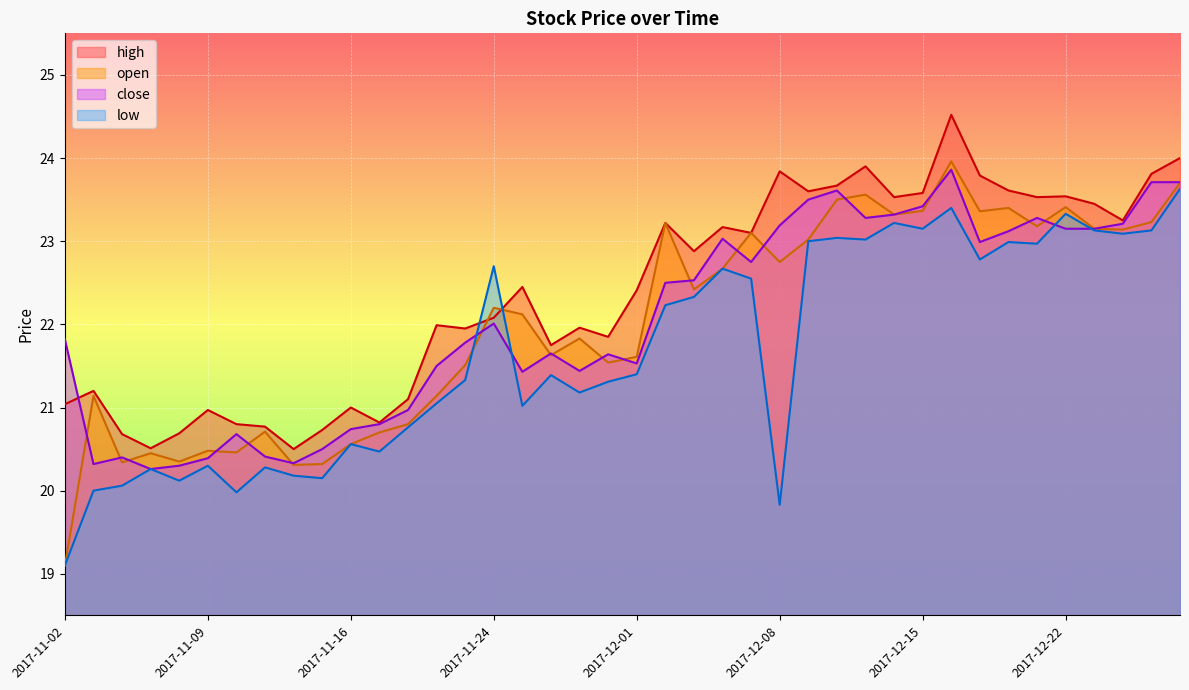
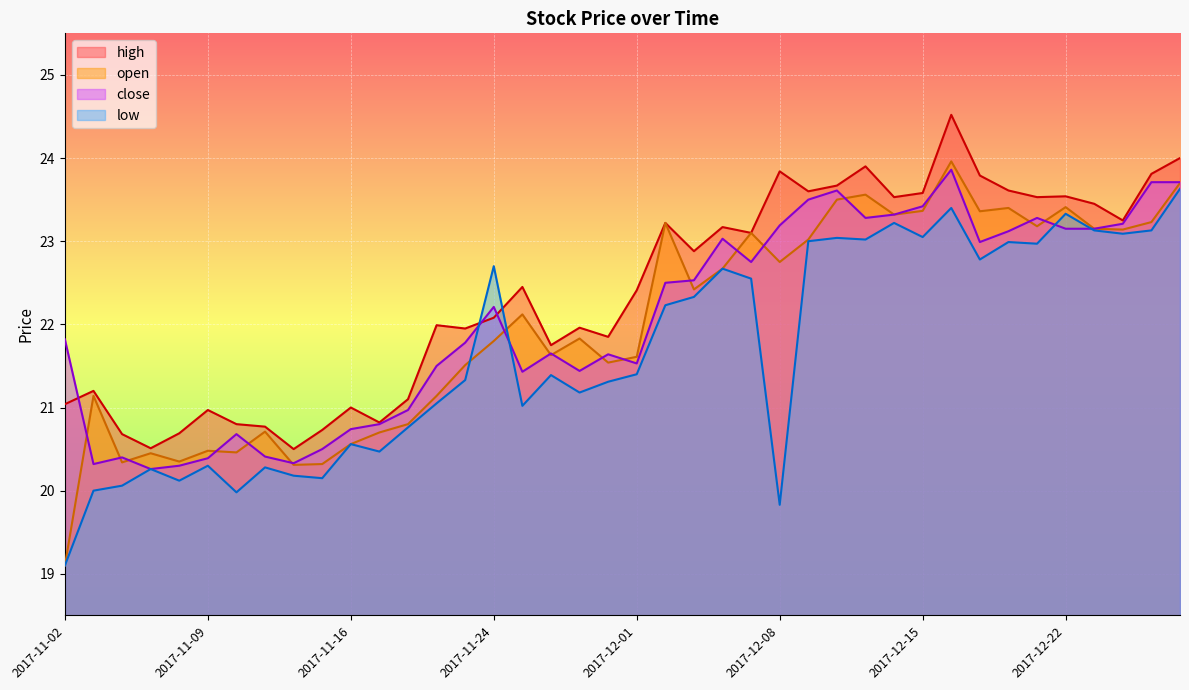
open, 2017-11-24: 22.2 -> 21.8
close, 2017-11-24: 22.0 -> 22.2
low, 2017-12-15: 23.2 -> 23.1
